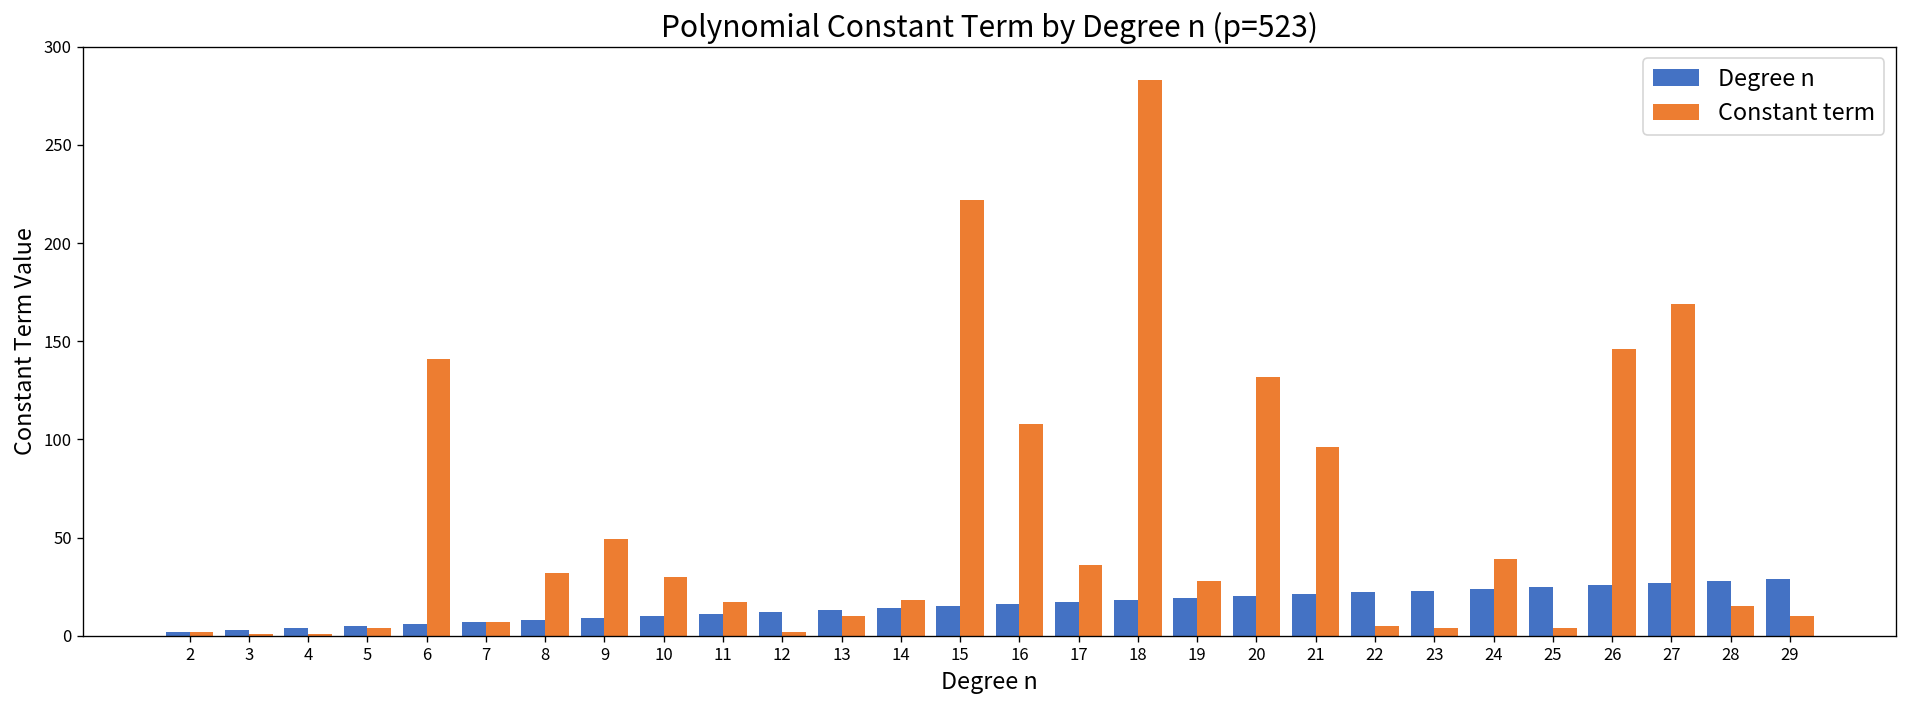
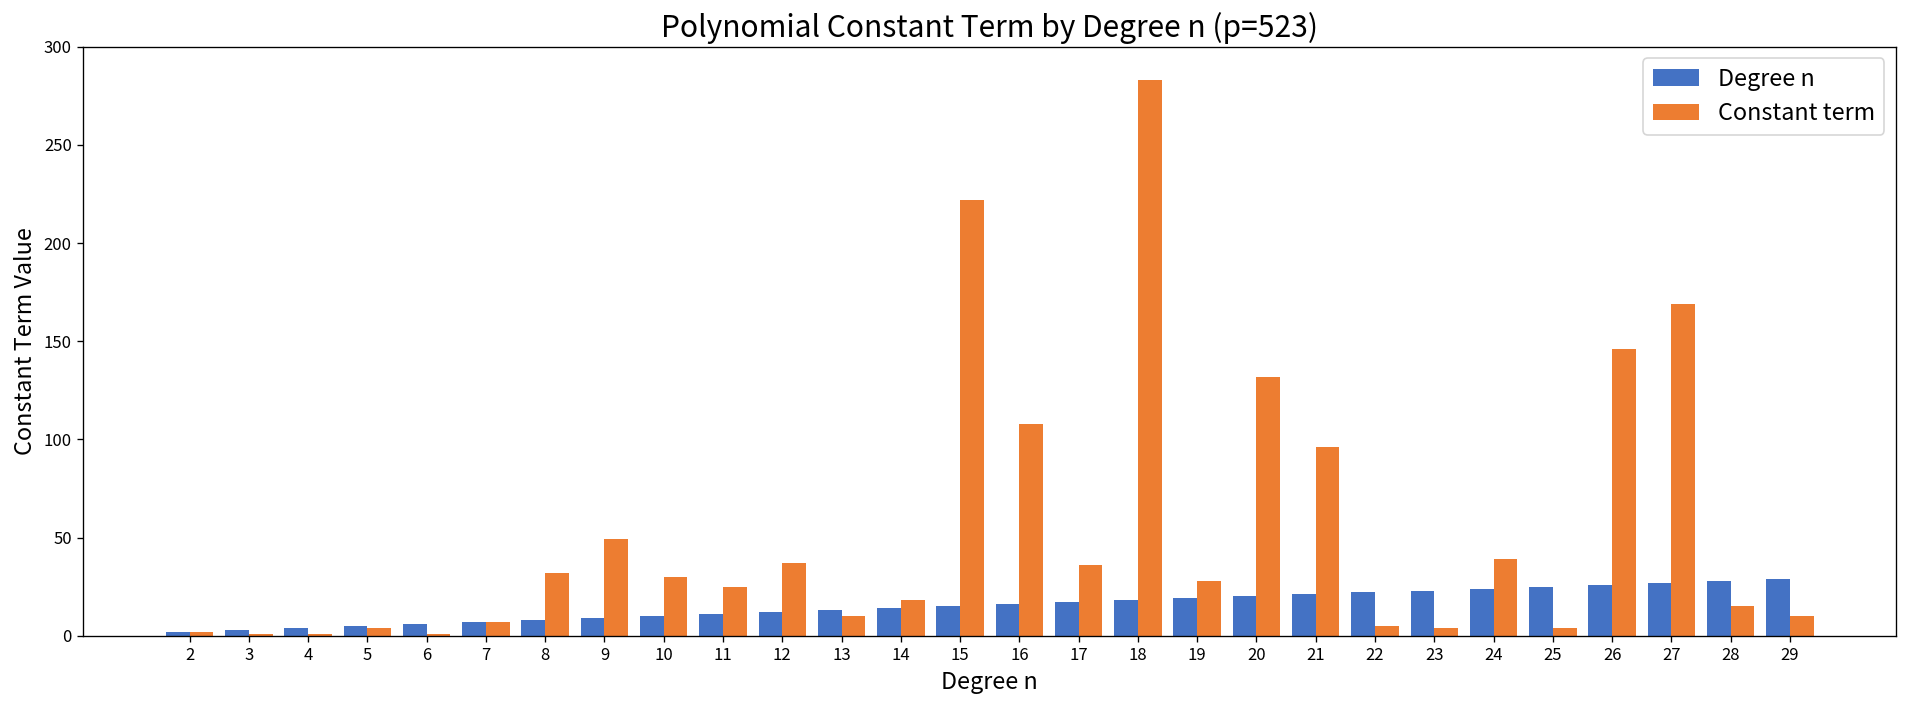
Constant term, 6: 141 -> 1
Constant term, 11: 17 -> 25
Constant term, 12: 2 -> 37
